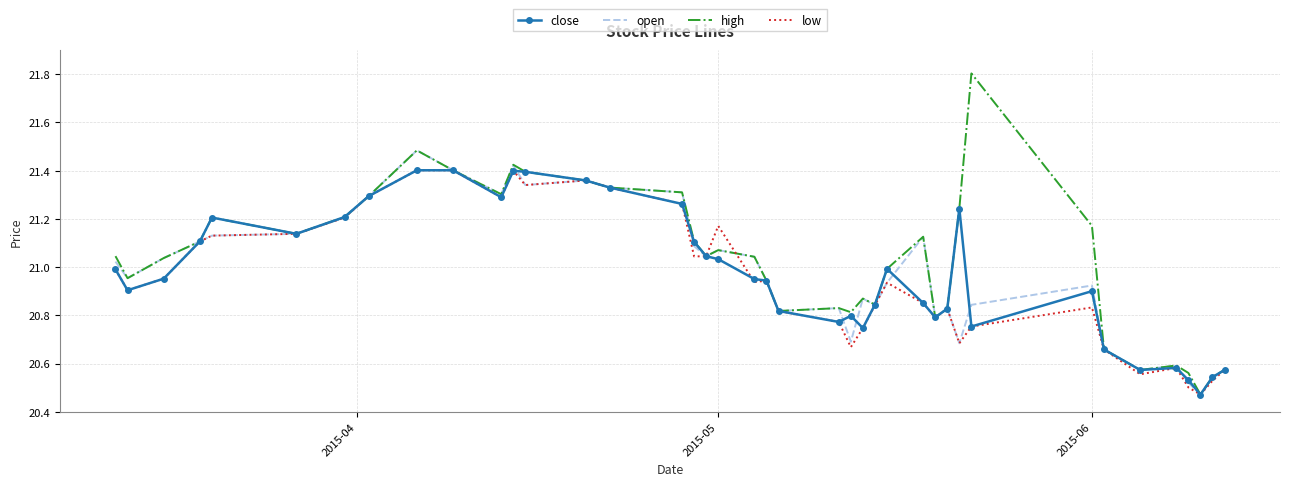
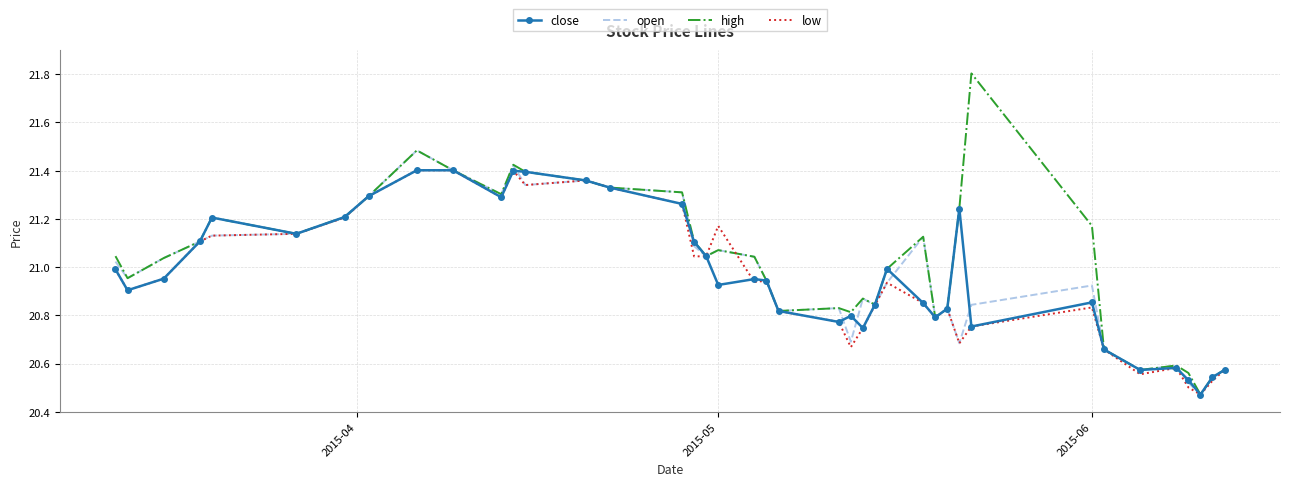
close, 2015-05: 21.03 -> 20.93
close, 2015-06: 20.90 -> 20.85
